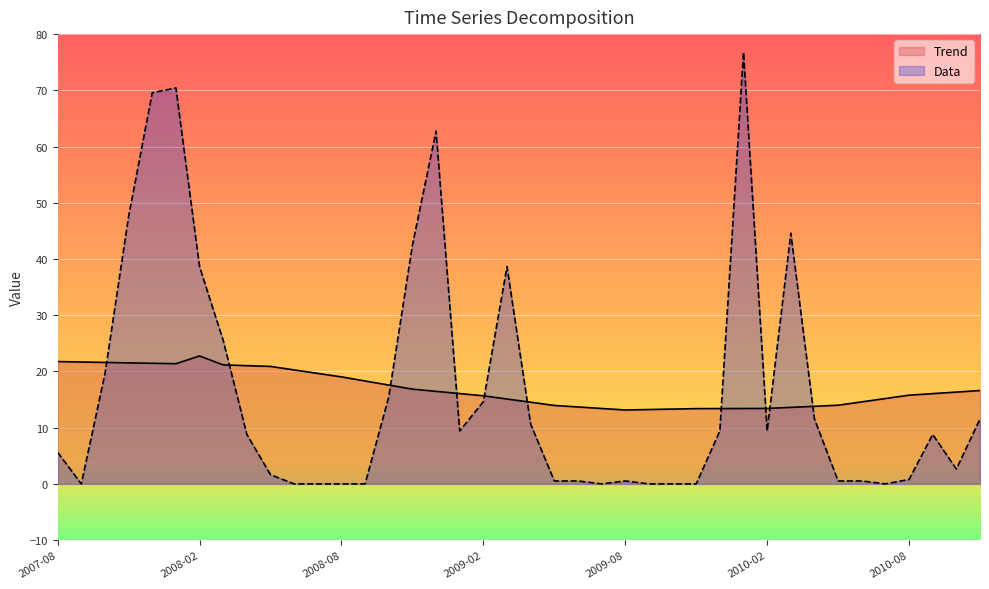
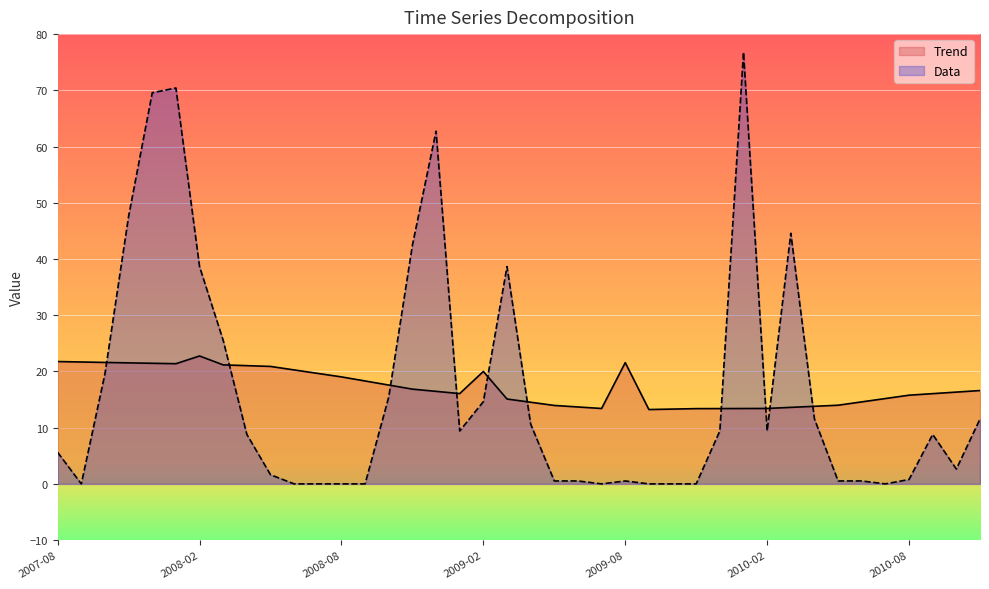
Trend, 2009-02: 16 -> 20
Trend, 2009-08: 13 -> 22
